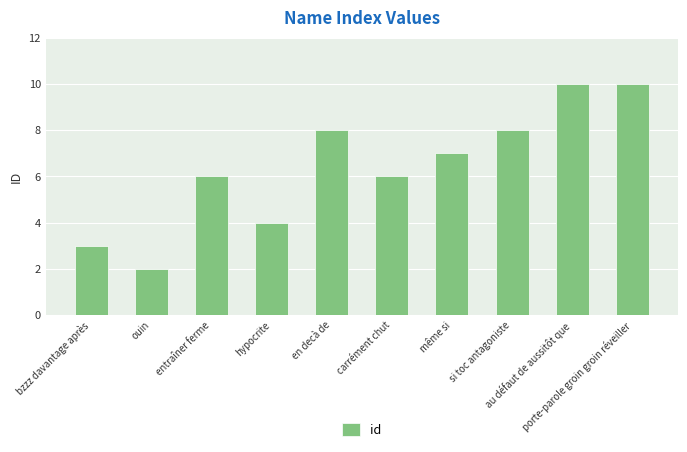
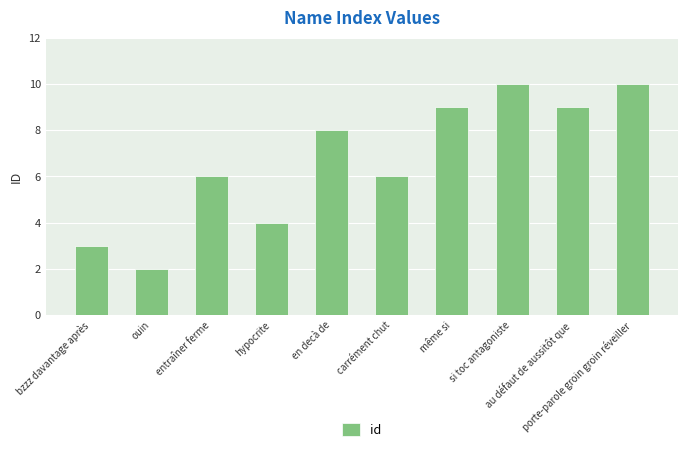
même si: 7 -> 9
si toc antagoniste: 8 -> 10
au défaut de aussitôt que: 10 -> 9
